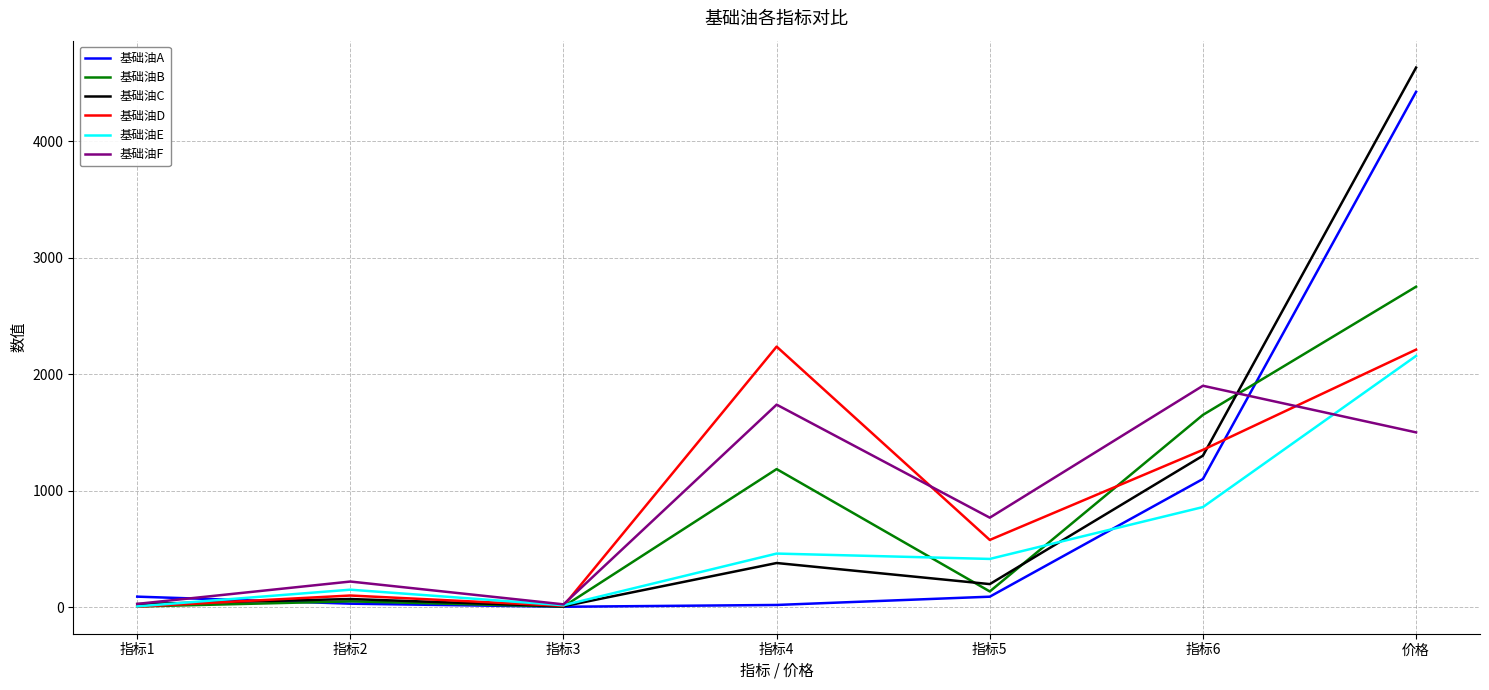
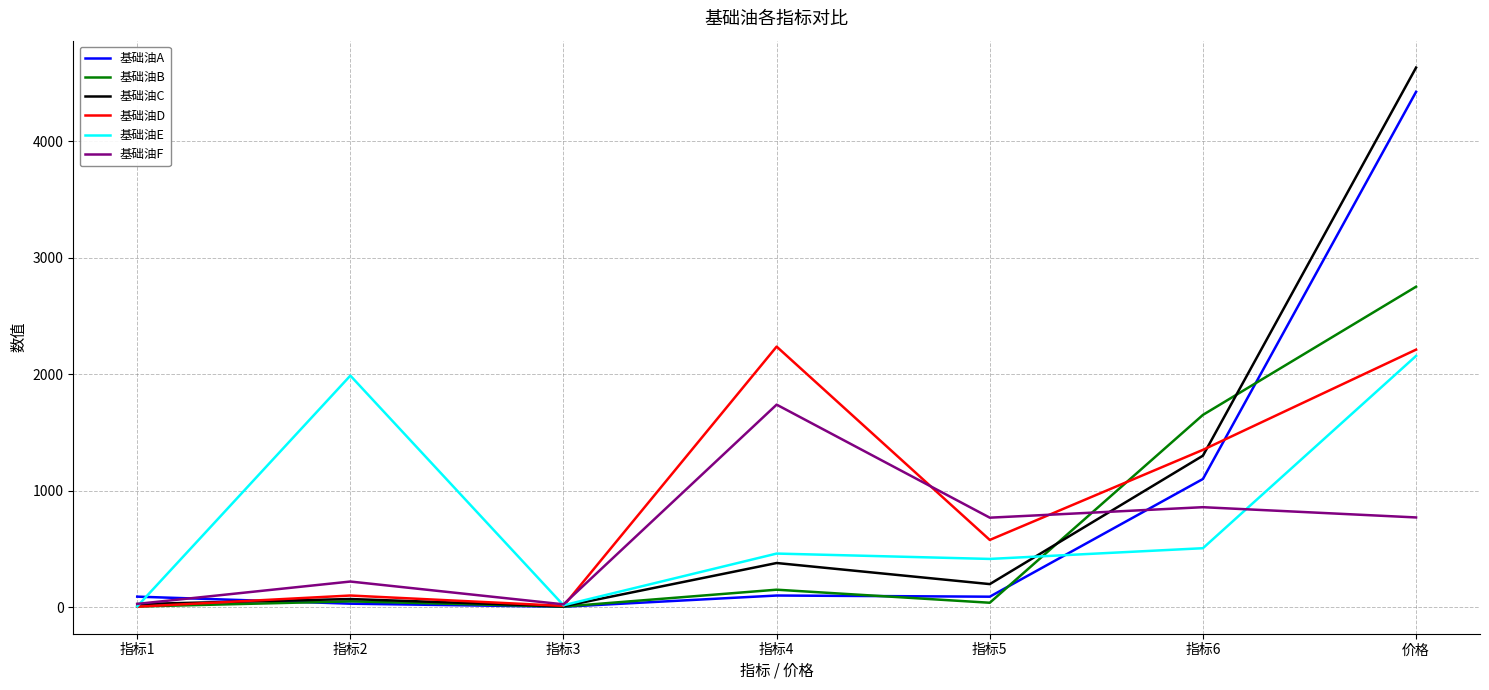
基础油E, 指标2: 150 -> 1990
基础油A, 指标4: 20 -> 100
基础油B, 指标4: 1190 -> 150
基础油B, 指标5: 140 -> 40
基础油E, 指标6: 860 -> 510
基础油F, 指标6: 1900 -> 860
基础油F, 价格: 1500 -> 770
